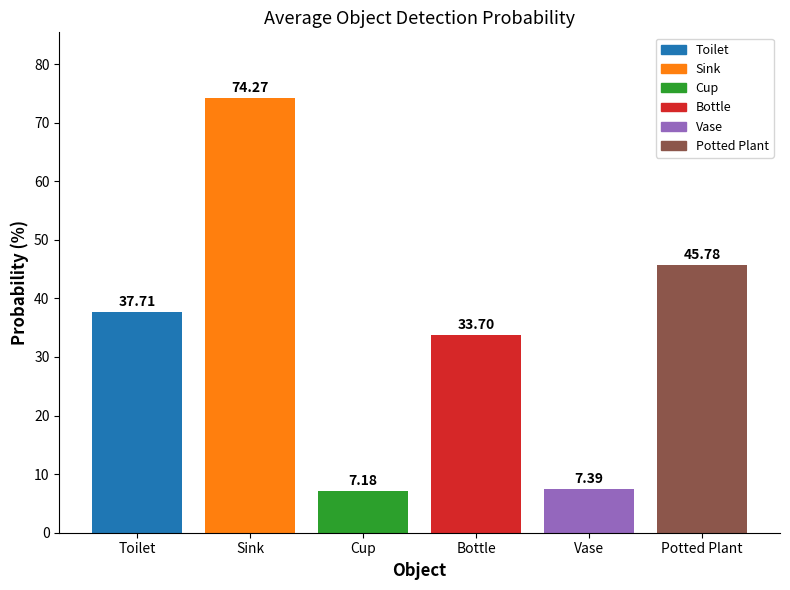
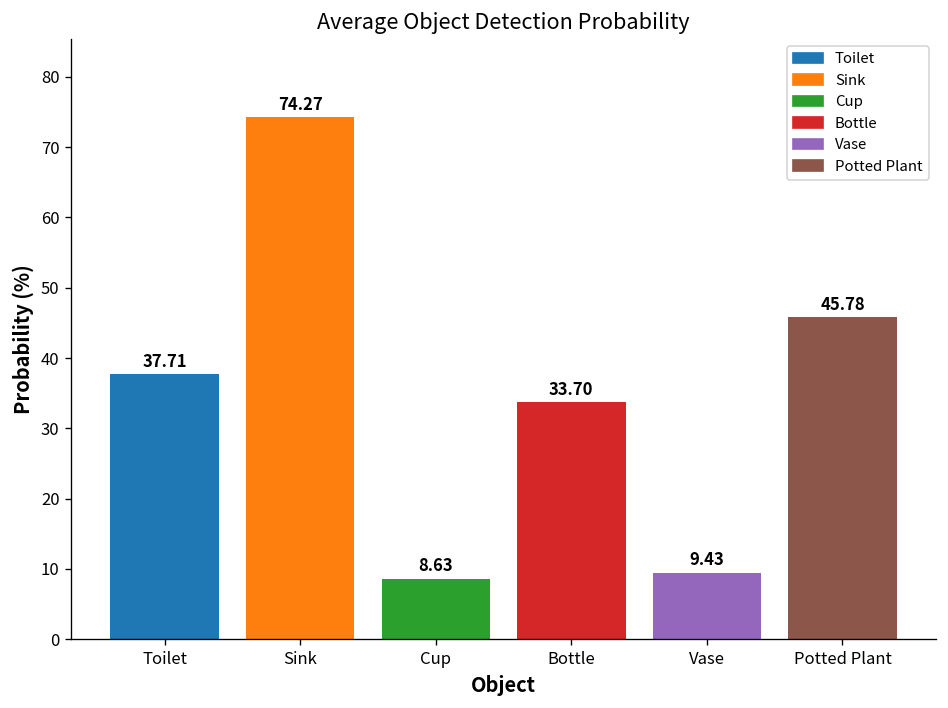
Cup: 7.18 -> 8.63
Vase: 7.39 -> 9.43
